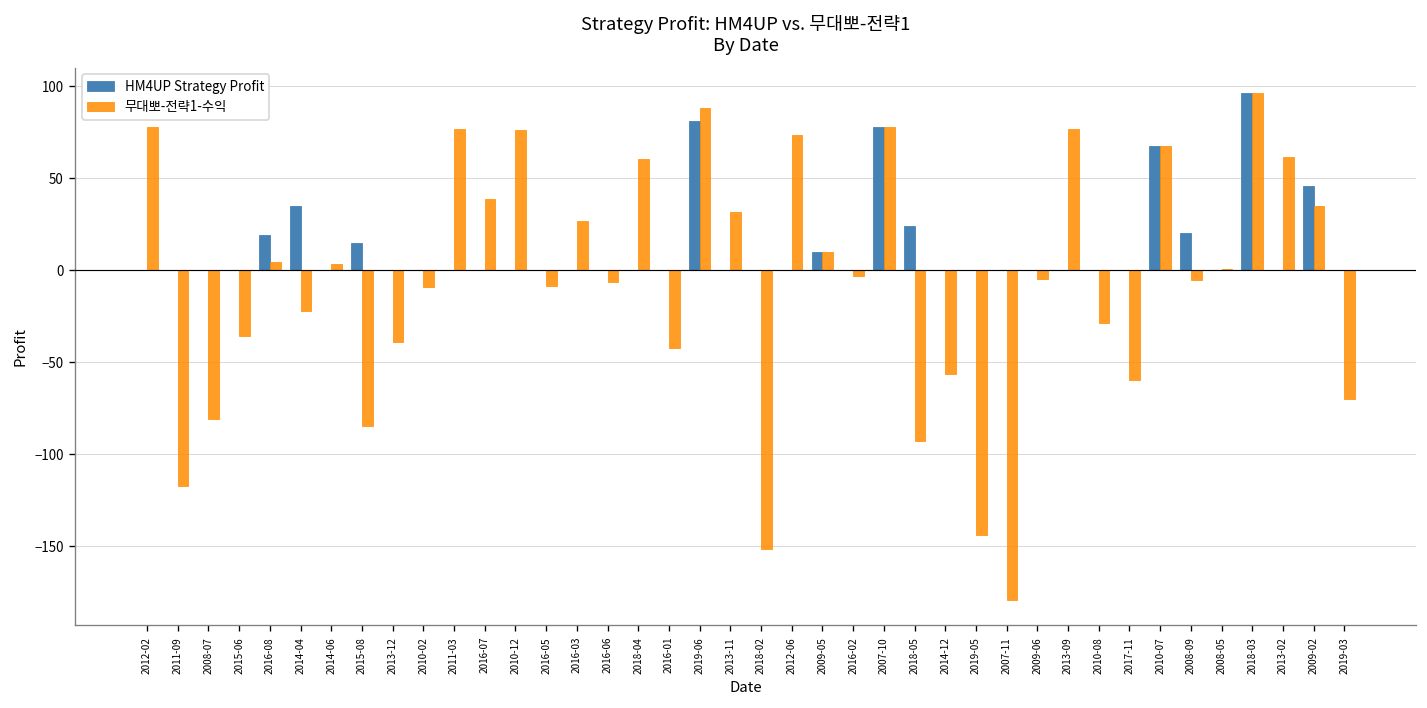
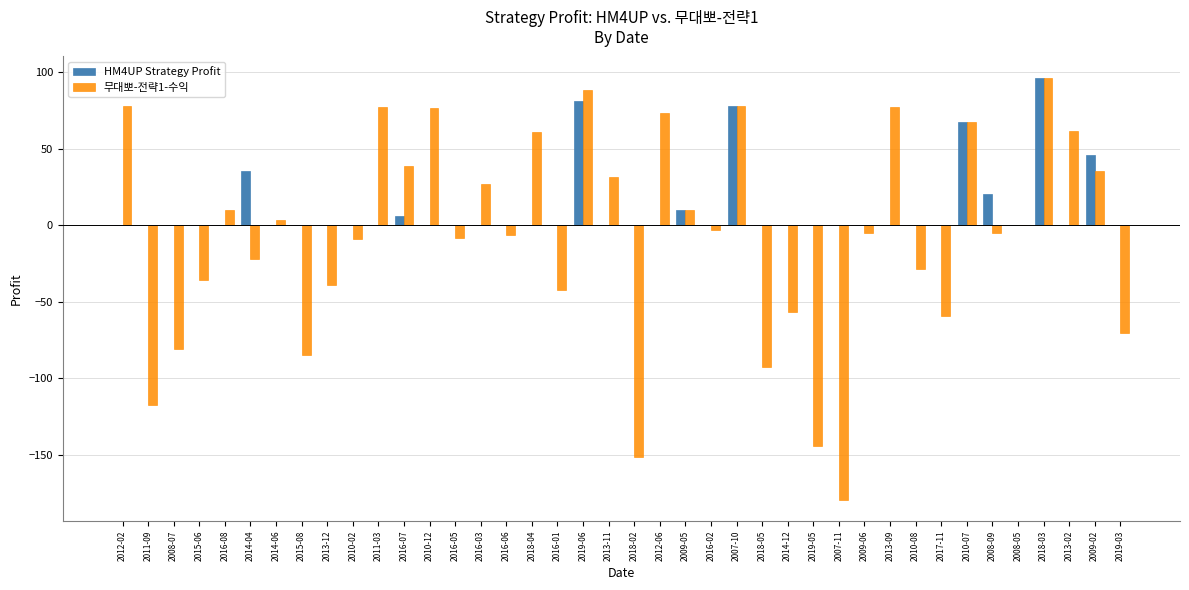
HM4UP Strategy Profit, 2016-08: 19 -> 0
무대뽀-전략1-수익, 2016-08: 4 -> 10
HM4UP Strategy Profit, 2015-08: 15 -> 0
HM4UP Strategy Profit, 2016-07: 0 -> 6
HM4UP Strategy Profit, 2018-05: 24 -> 0
